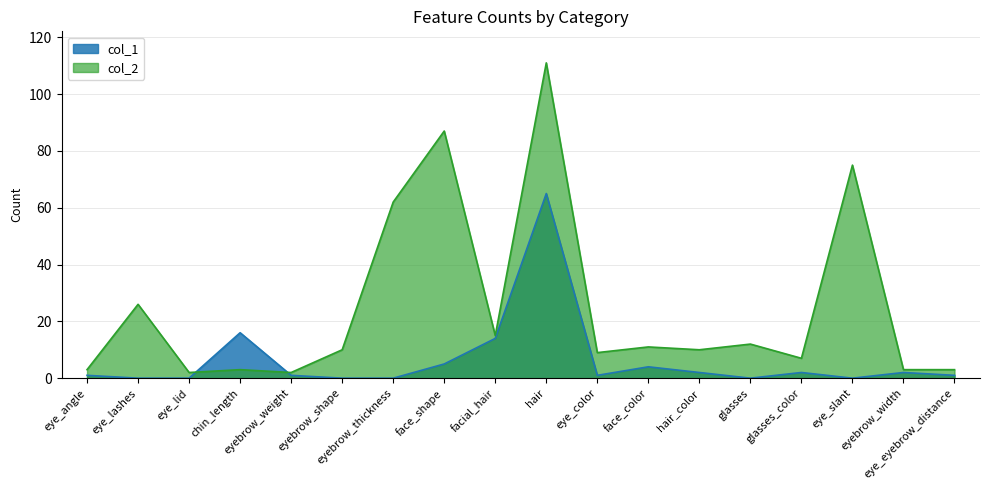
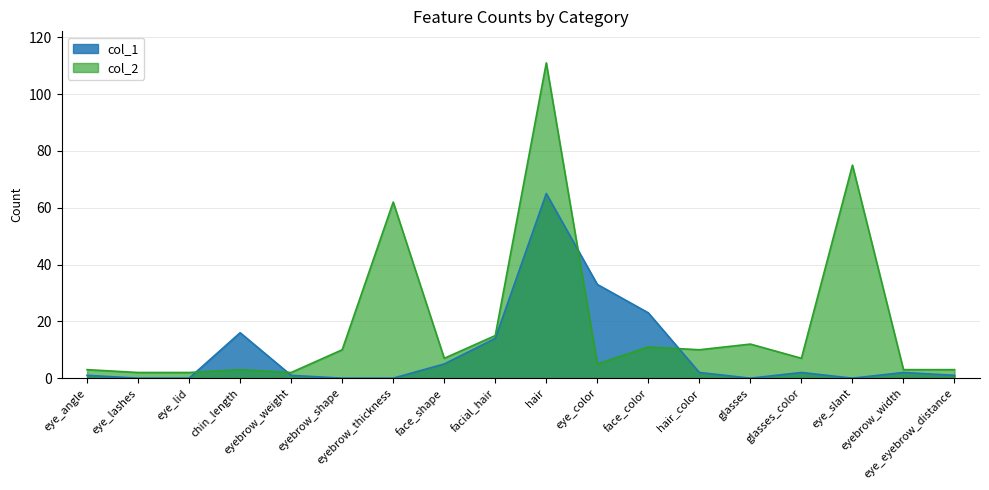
col_2, eye_lashes: 26 -> 2
col_2, face_shape: 87 -> 7
col_1, eye_color: 1 -> 33
col_2, eye_color: 9 -> 5
col_1, face_color: 4 -> 23
